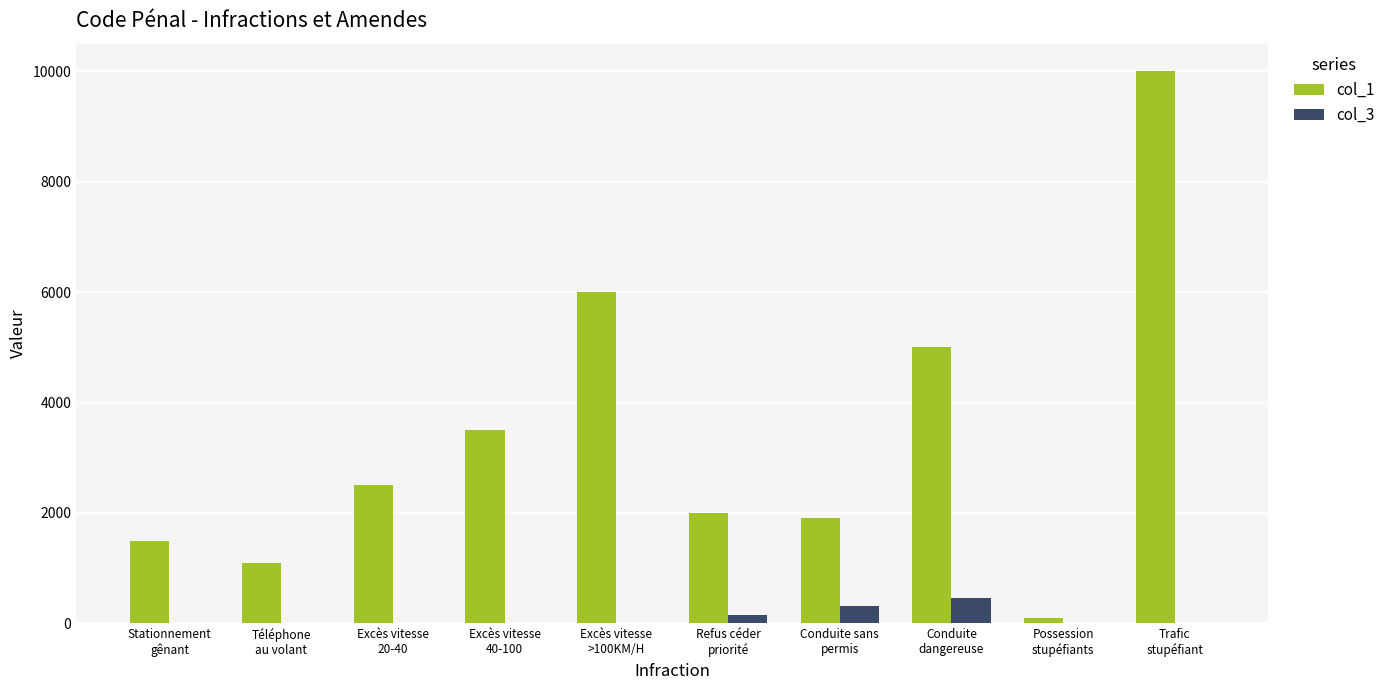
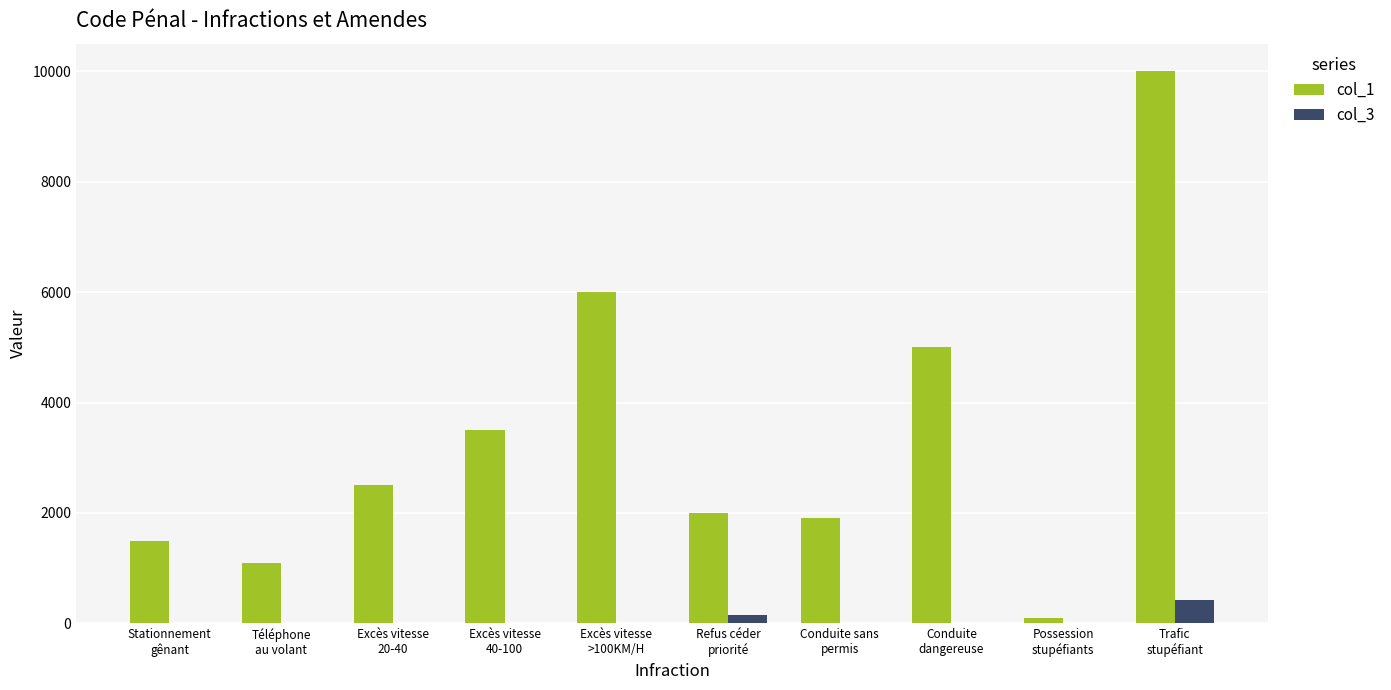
col_3, Conduite sans permis: 300 -> 0
col_3, Conduite dangereuse: 500 -> 0
col_3, Trafic stupéfiant: 0 -> 400
